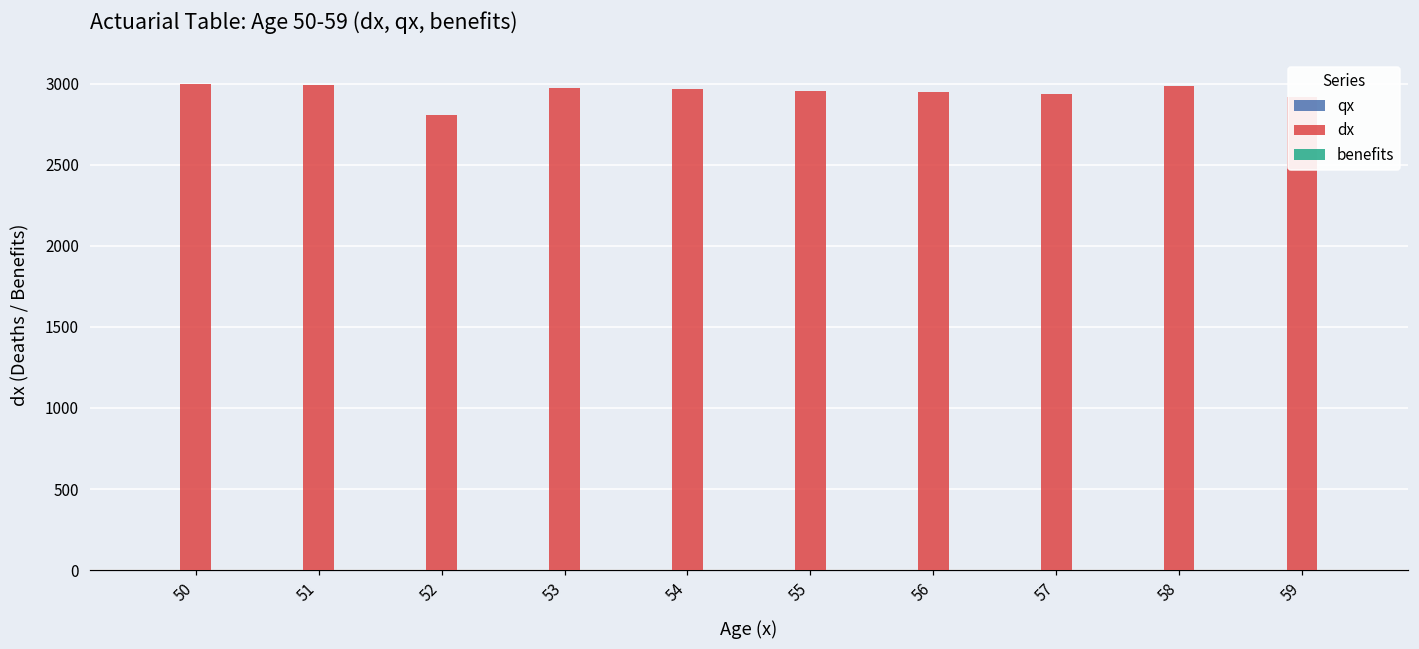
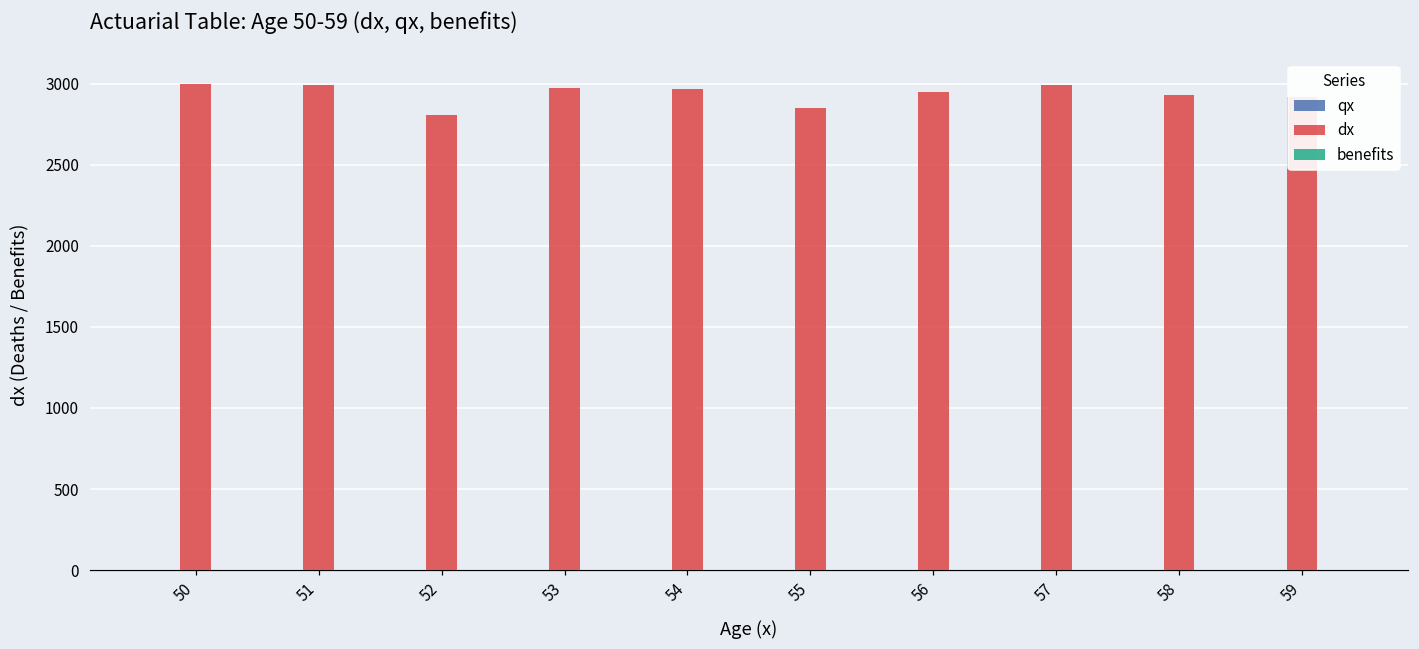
dx, 55: 2960 -> 2850
dx, 57: 2940 -> 2990
dx, 58: 2990 -> 2930
